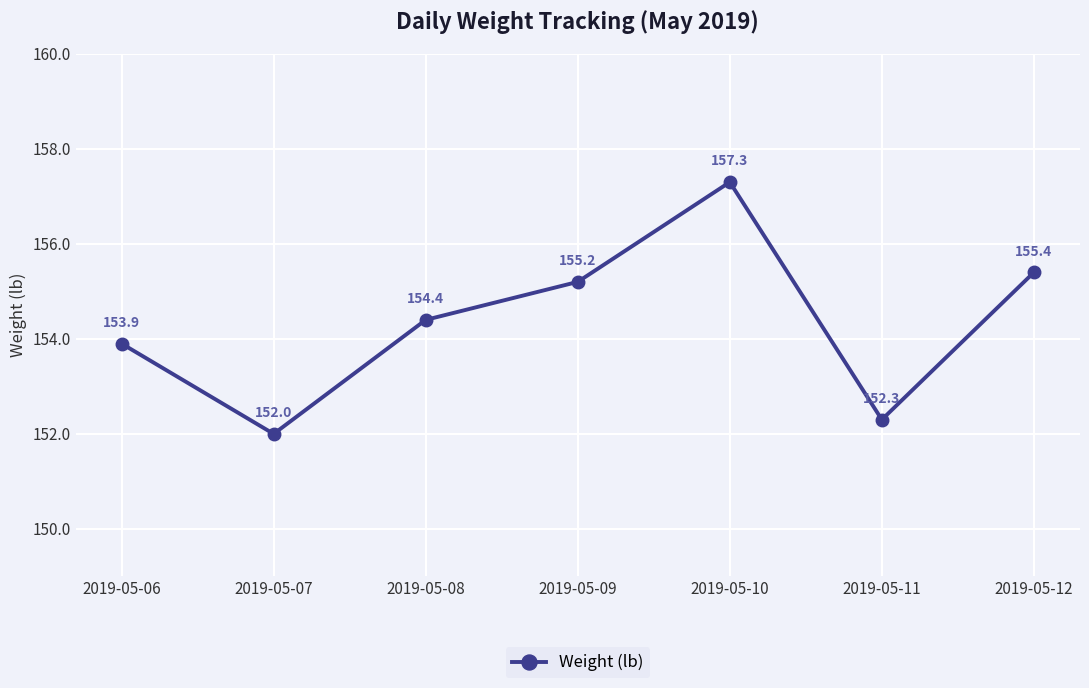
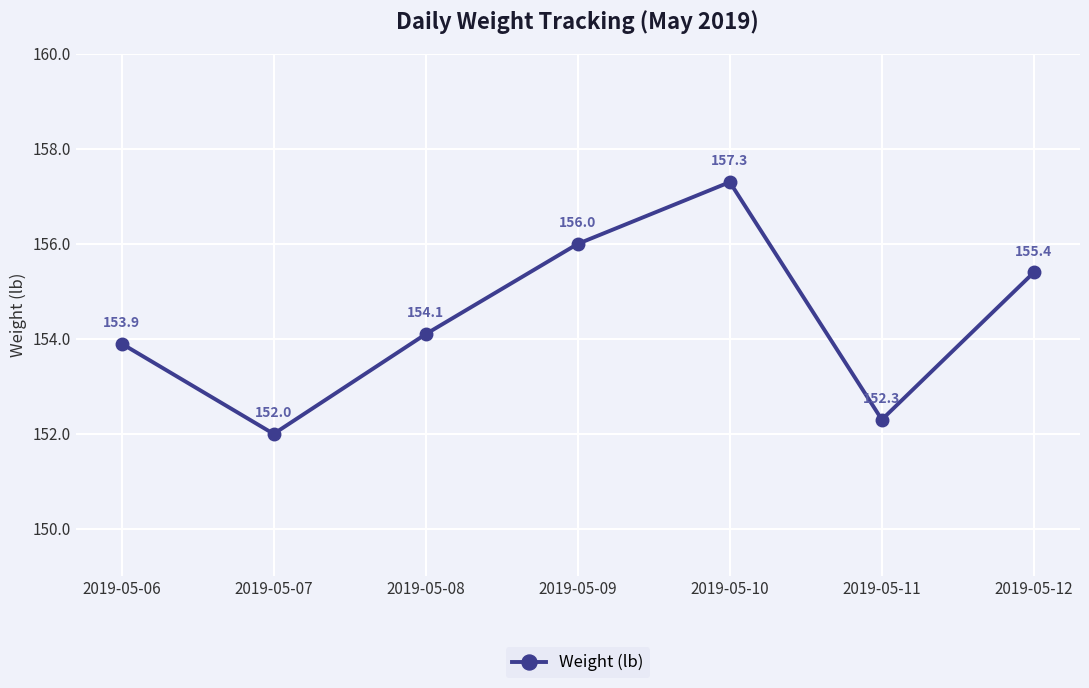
2019-05-08: 154.4 -> 154.1
2019-05-09: 155.2 -> 156.0
